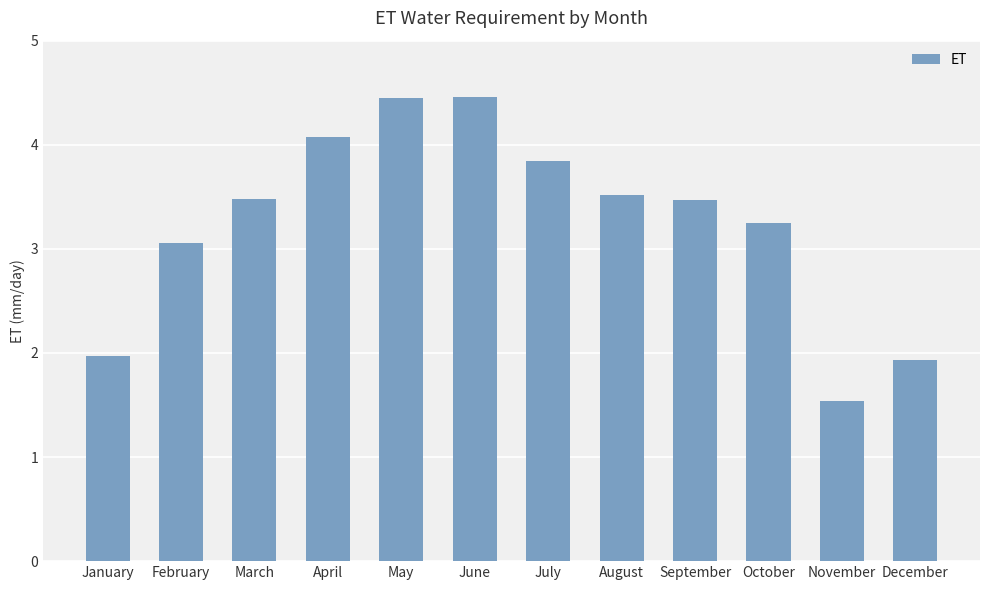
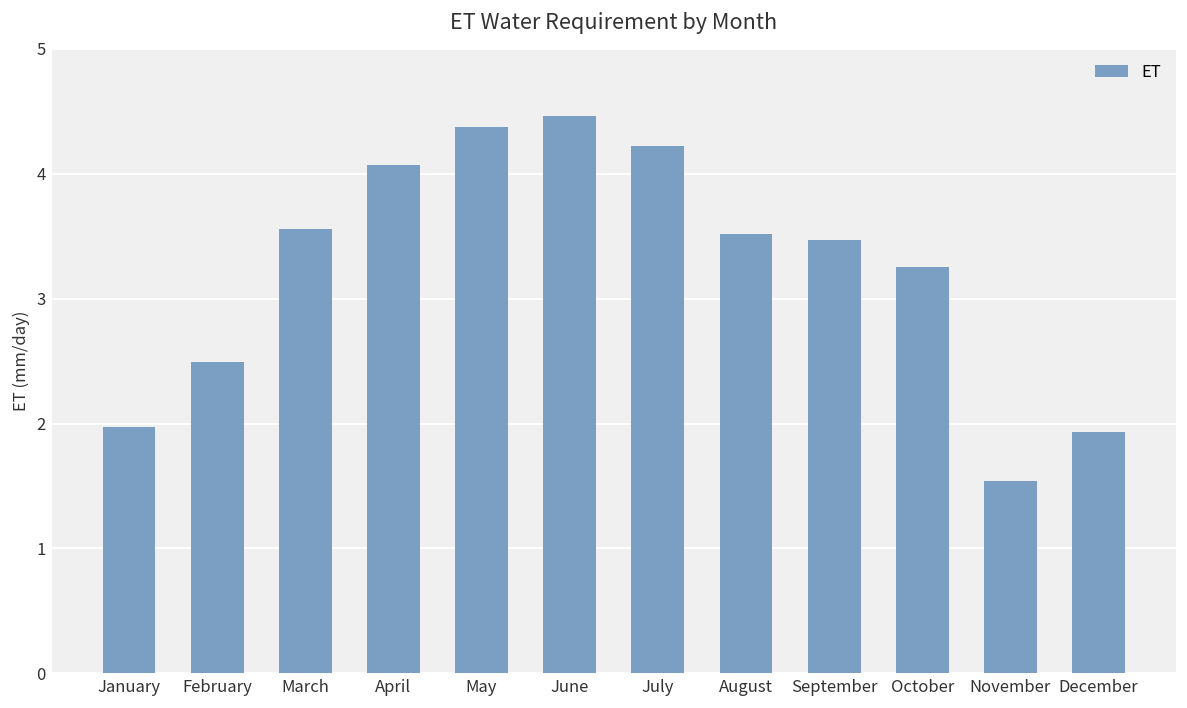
February: 3.06 -> 2.49
March: 3.48 -> 3.56
May: 4.45 -> 4.37
July: 3.84 -> 4.22
